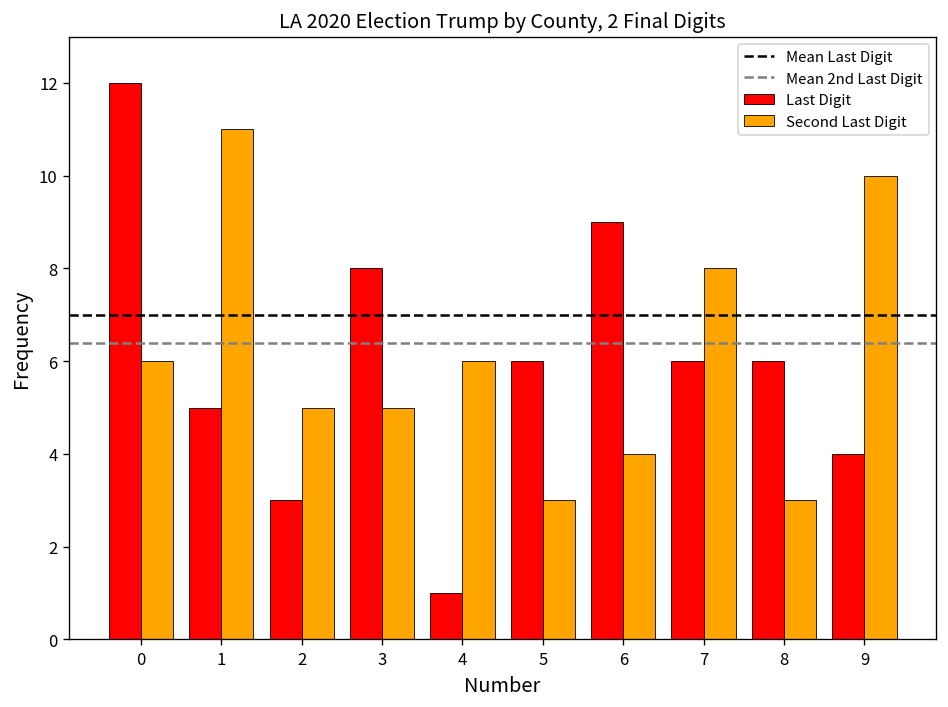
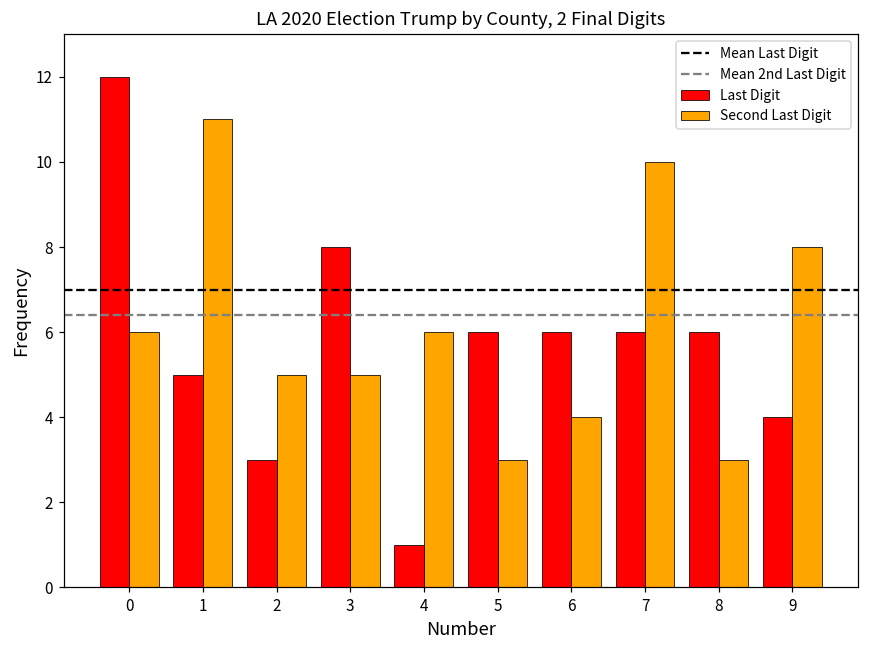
Last Digit, 6: 9 -> 6
Second Last Digit, 7: 8 -> 10
Second Last Digit, 9: 10 -> 8
